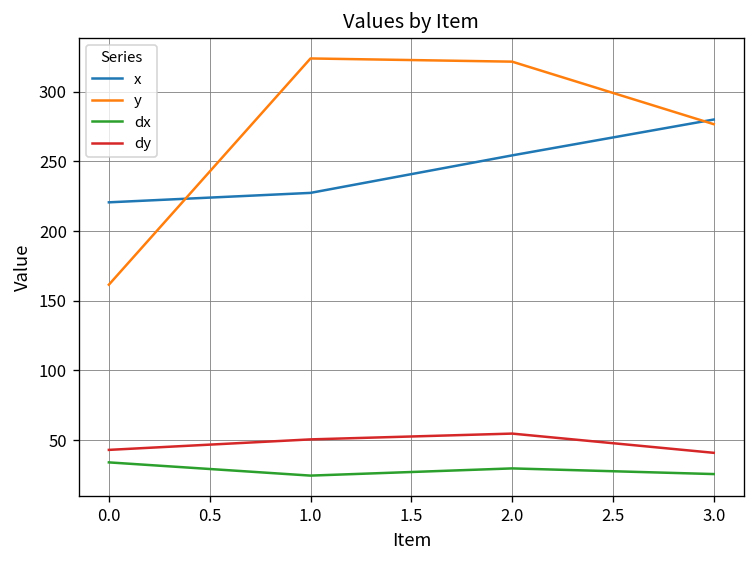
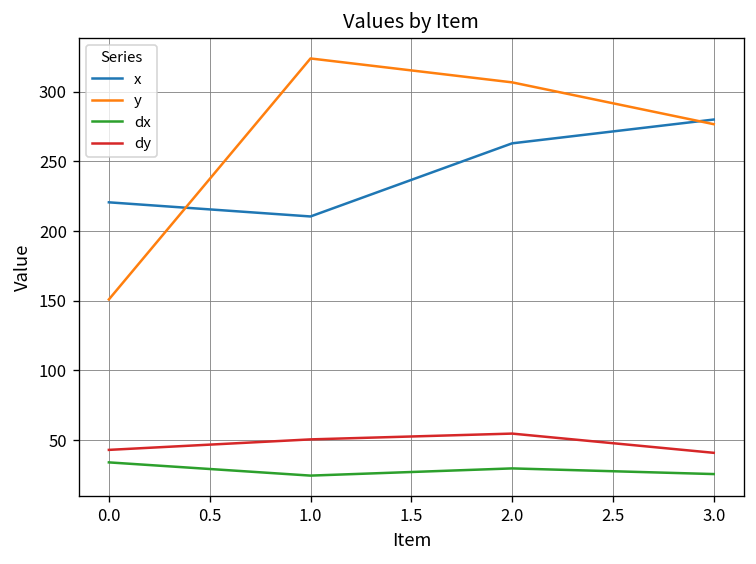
y, 0.0: 162 -> 151
x, 1.0: 227 -> 210
x, 2.0: 254 -> 263
y, 2.0: 322 -> 307
